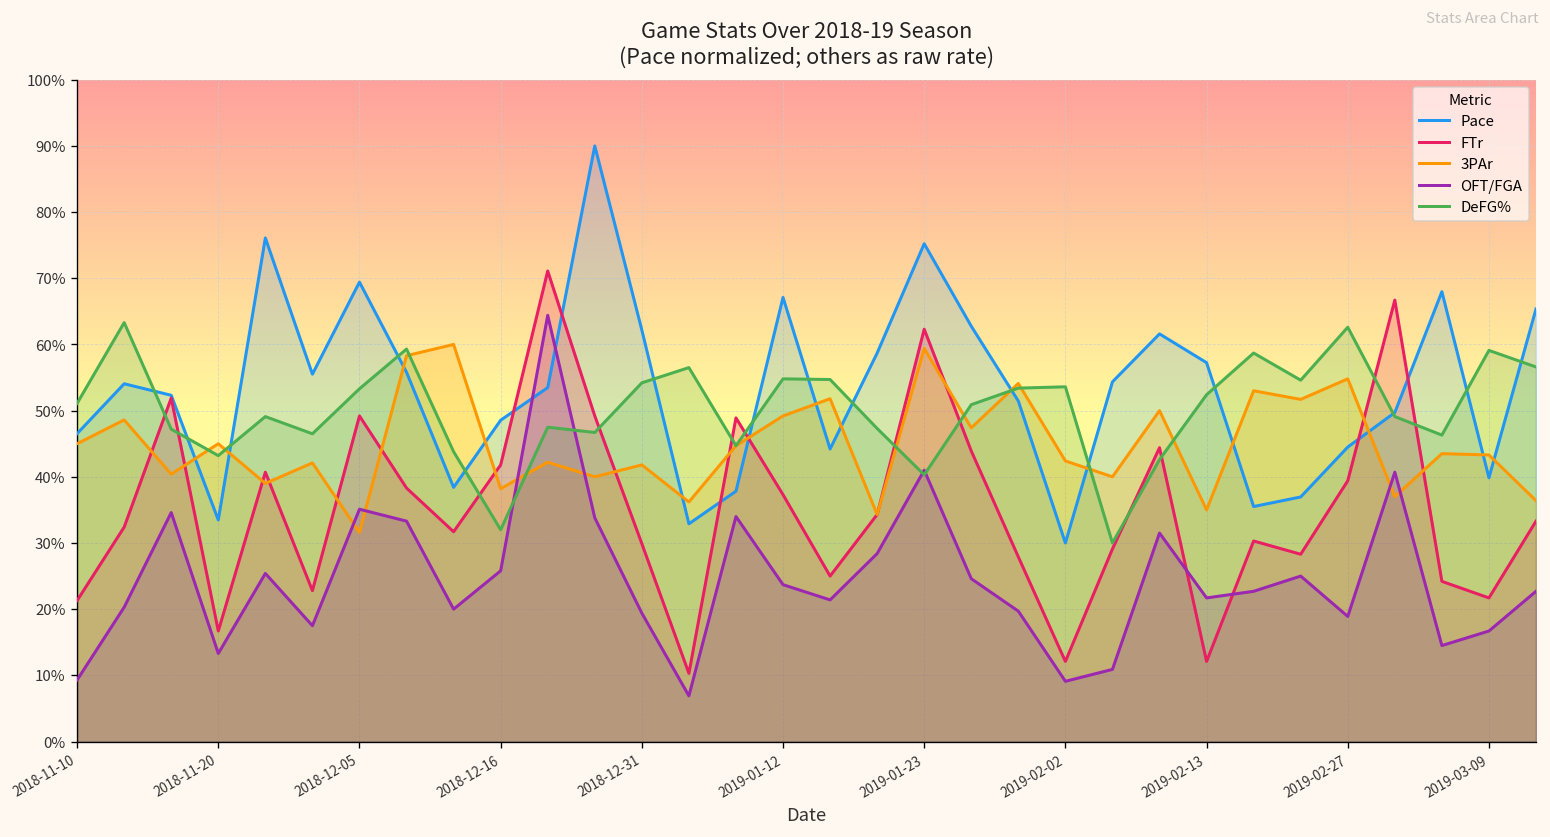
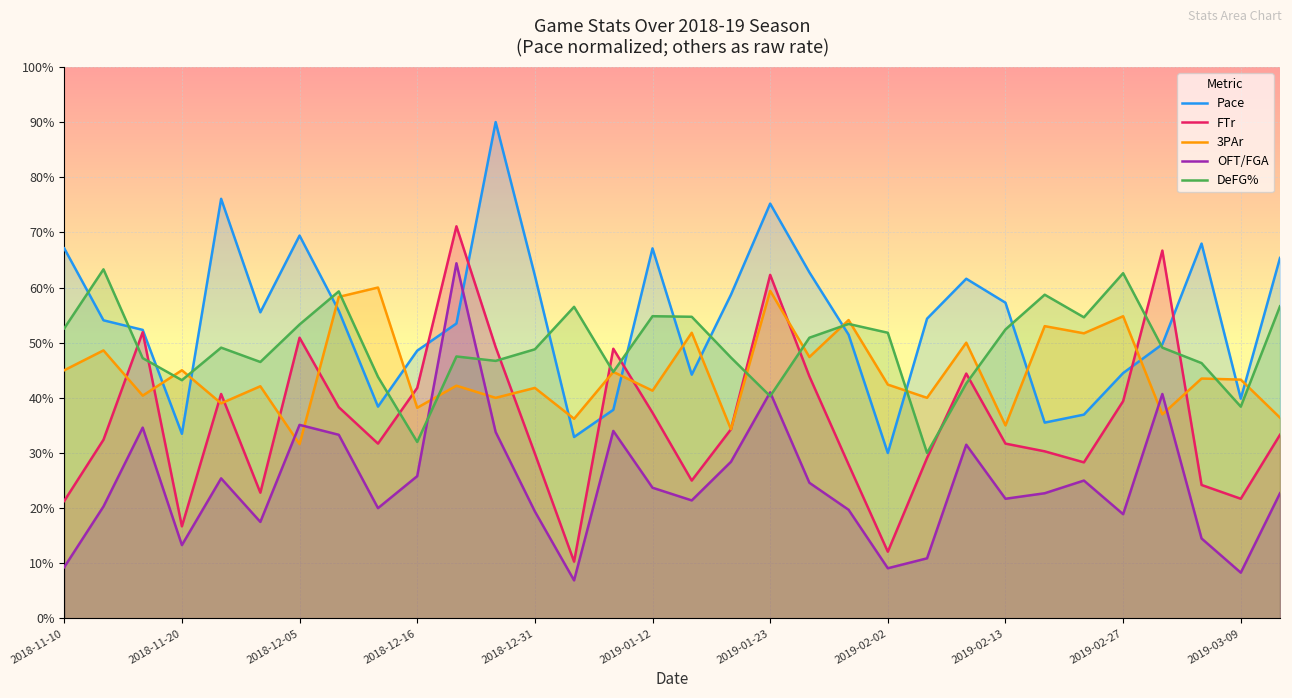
Pace, 2018-11-10: 47% -> 67%
DeFG%, 2018-11-10: 51% -> 53%
FTr, 2018-12-05: 49% -> 51%
DeFG%, 2018-12-31: 54% -> 49%
3PAr, 2019-01-12: 49% -> 41%
DeFG%, 2019-02-02: 54% -> 52%
FTr, 2019-02-13: 12% -> 32%
OFT/FGA, 2019-03-09: 17% -> 8%
DeFG%, 2019-03-09: 59% -> 38%
